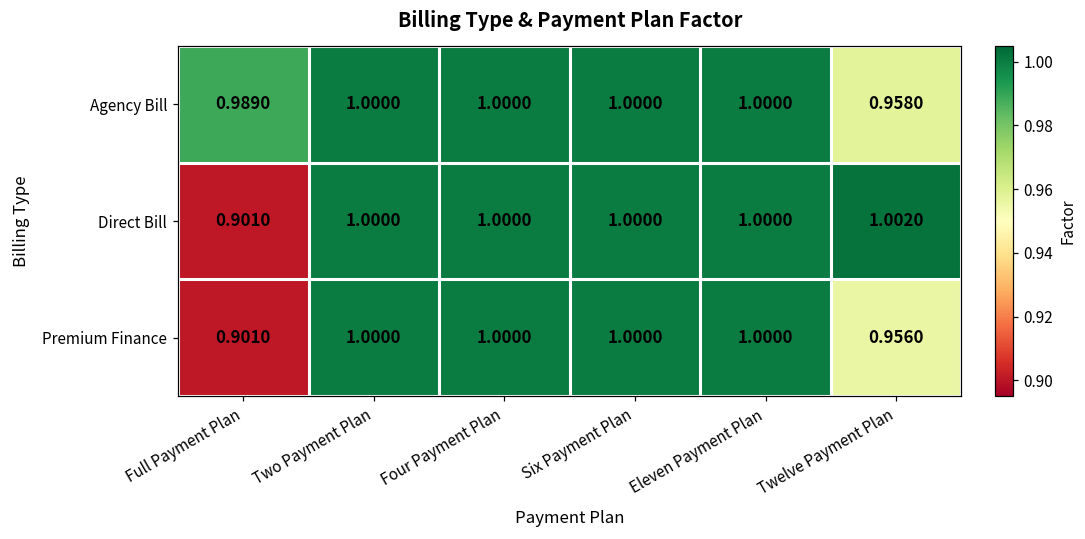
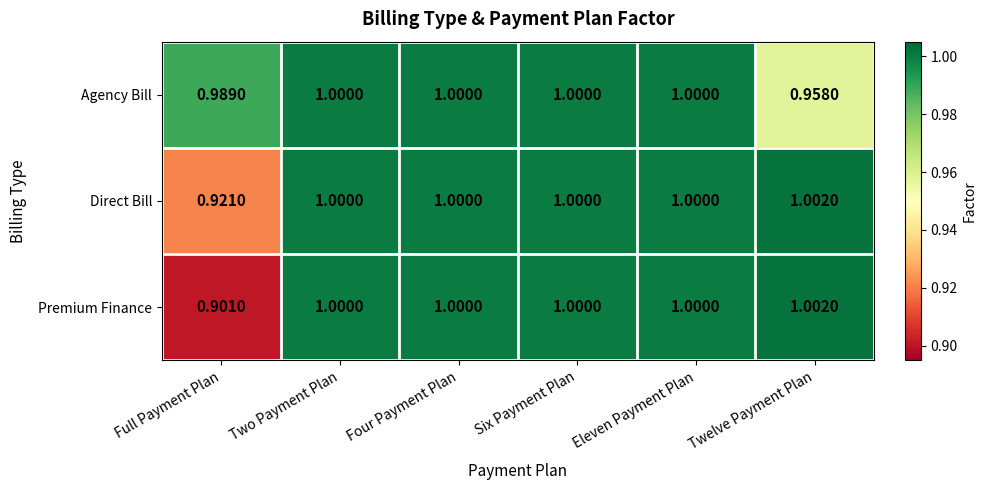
Direct Bill, Full Payment Plan: 0.9010 -> 0.9210
Premium Finance, Twelve Payment Plan: 0.9560 -> 1.0020
